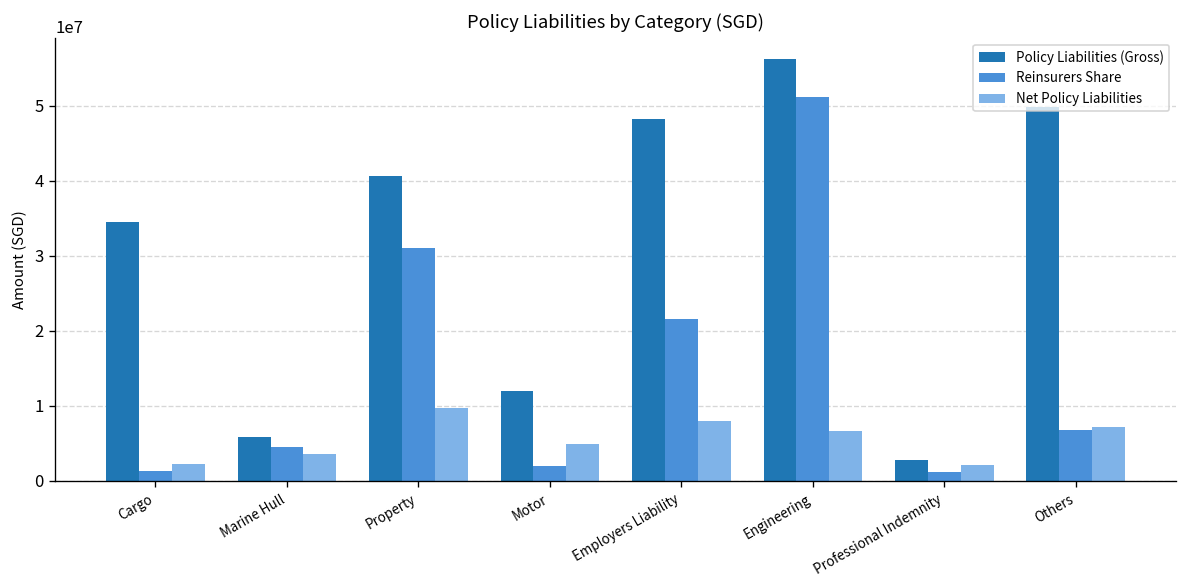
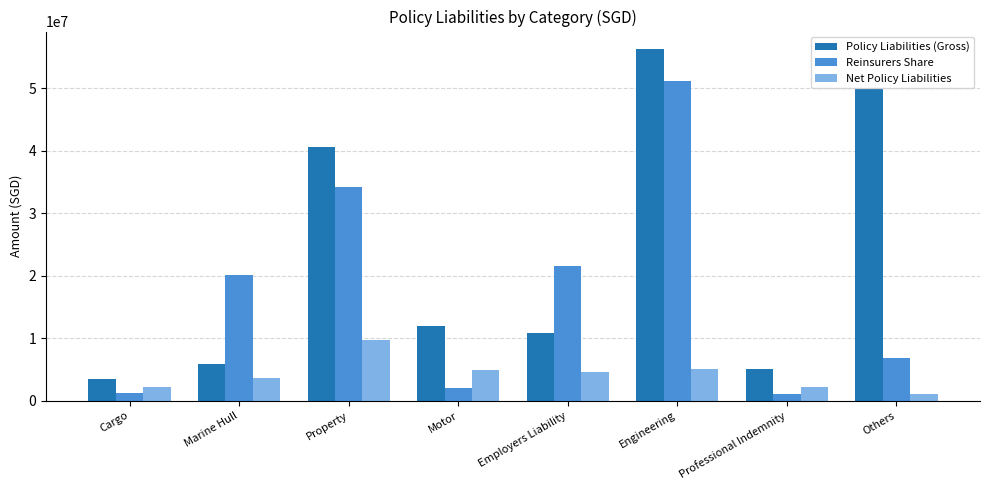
Policy Liabilities (Gross), Cargo: 35000000 -> 3000000
Reinsurers Share, Marine Hull: 4000000 -> 20000000
Reinsurers Share, Property: 31000000 -> 34000000
Policy Liabilities (Gross), Employers Liability: 48000000 -> 11000000
Net Policy Liabilities, Employers Liability: 8000000 -> 5000000
Net Policy Liabilities, Engineering: 7000000 -> 5000000
Policy Liabilities (Gross), Professional Indemnity: 3000000 -> 5000000
Net Policy Liabilities, Others: 7000000 -> 1000000
